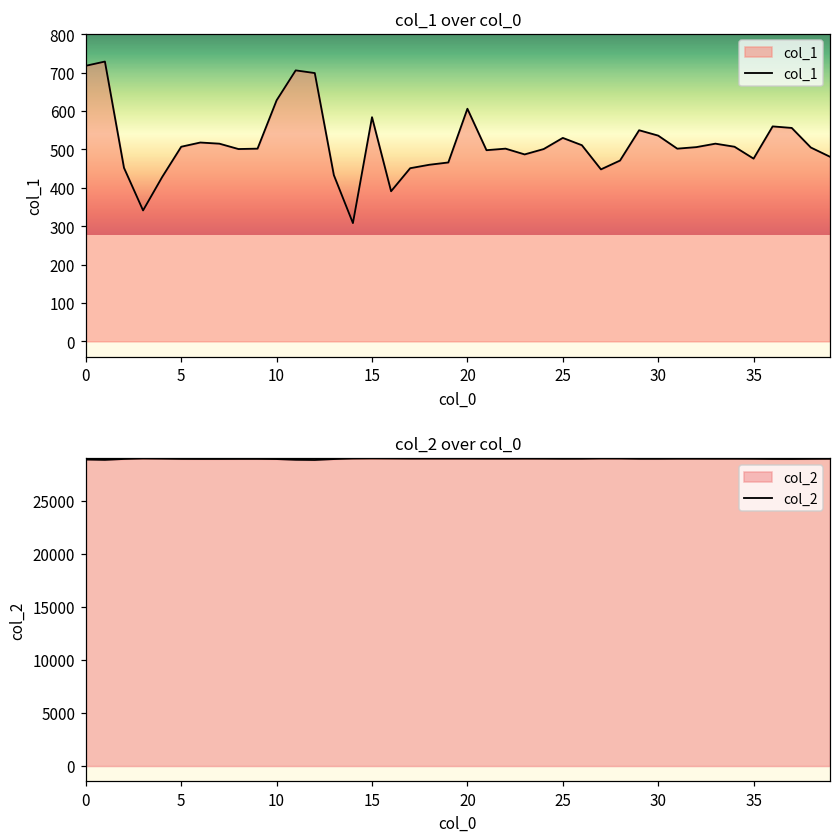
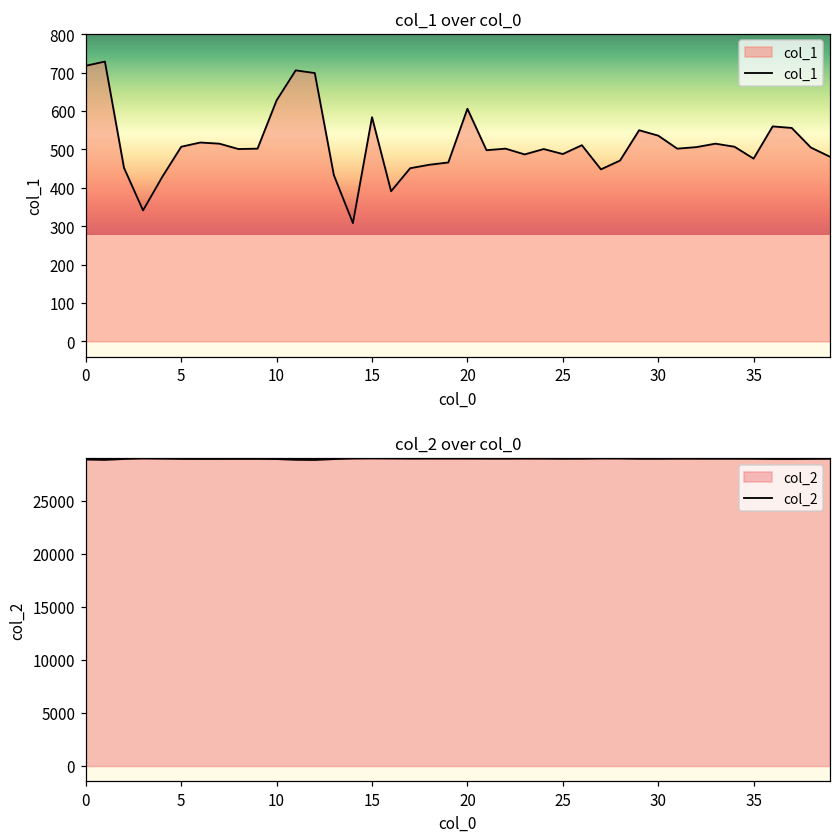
col_1 over col_0, 25: 530 -> 490
